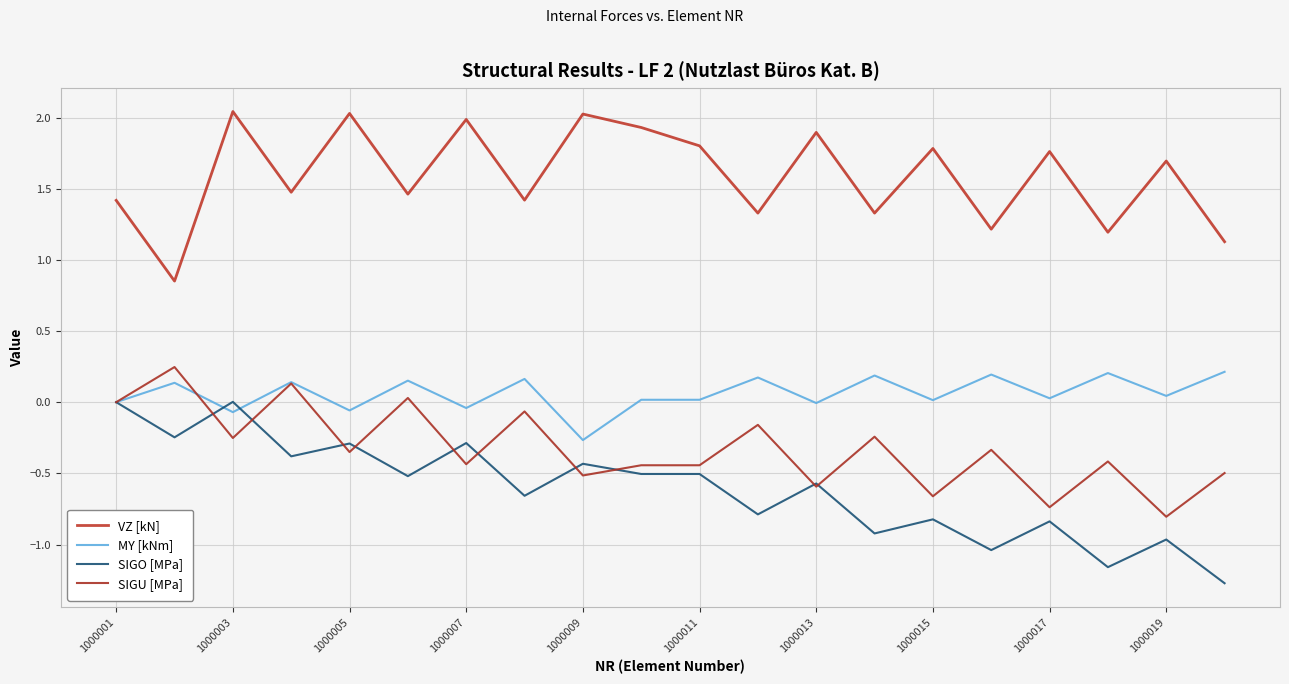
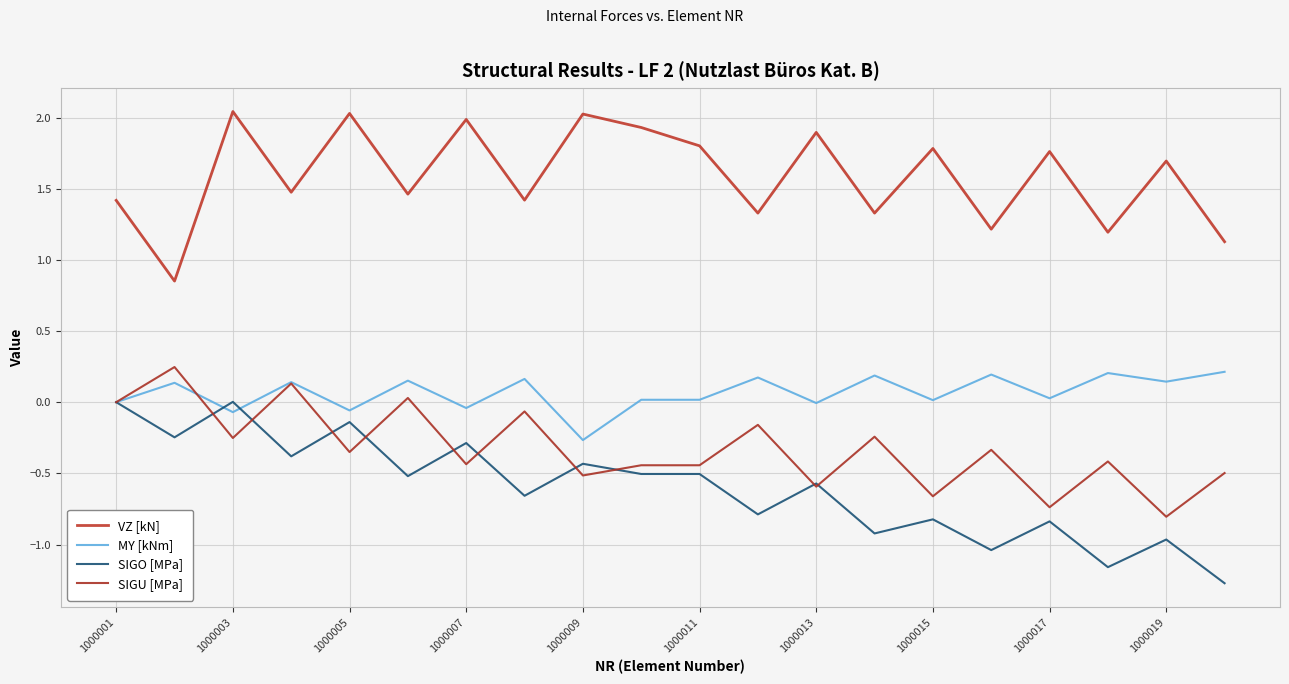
SIGO [MPa], 1000005: -0.29 -> -0.14
MY [kNm], 1000019: 0.04 -> 0.14
